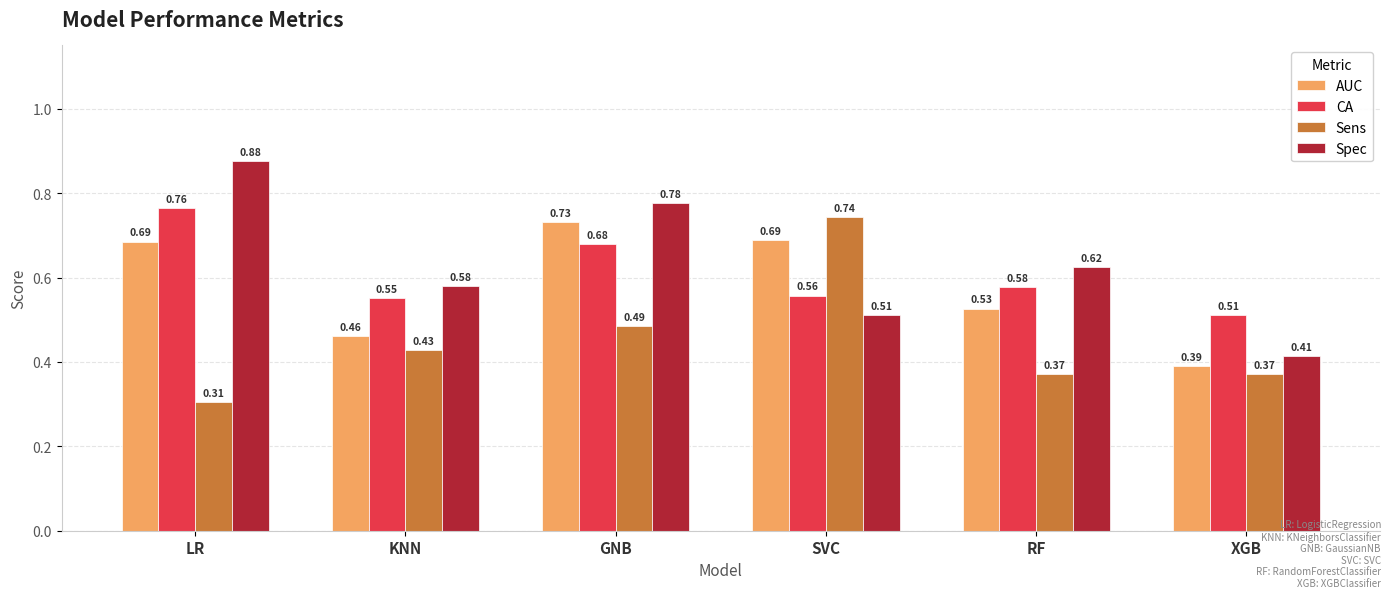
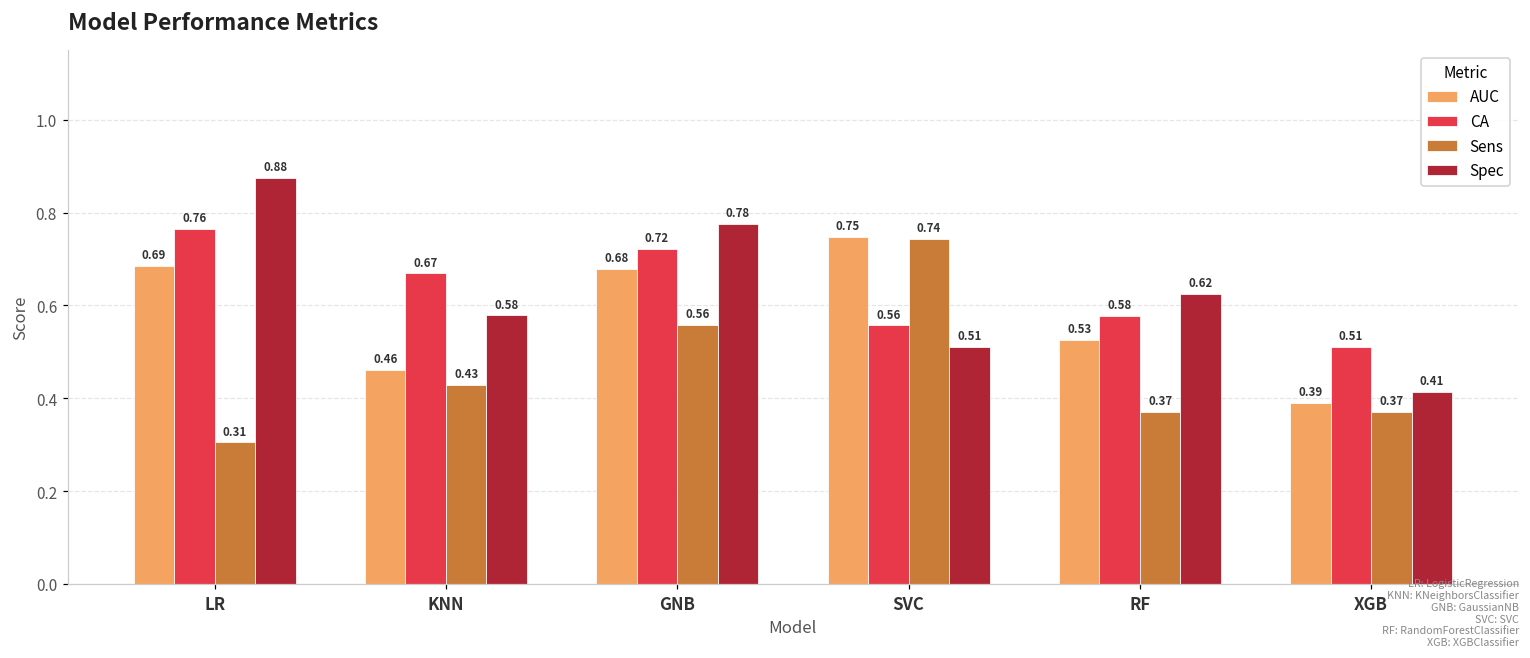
CA, KNN: 0.55 -> 0.67
AUC, GNB: 0.73 -> 0.68
CA, GNB: 0.68 -> 0.72
Sens, GNB: 0.49 -> 0.56
AUC, SVC: 0.69 -> 0.75
